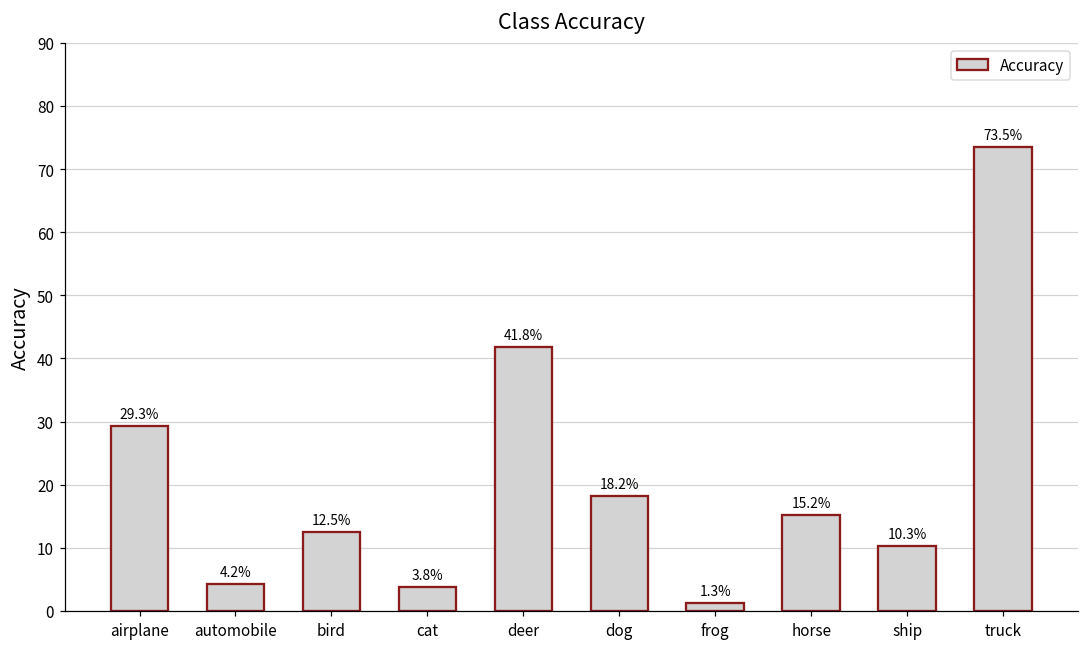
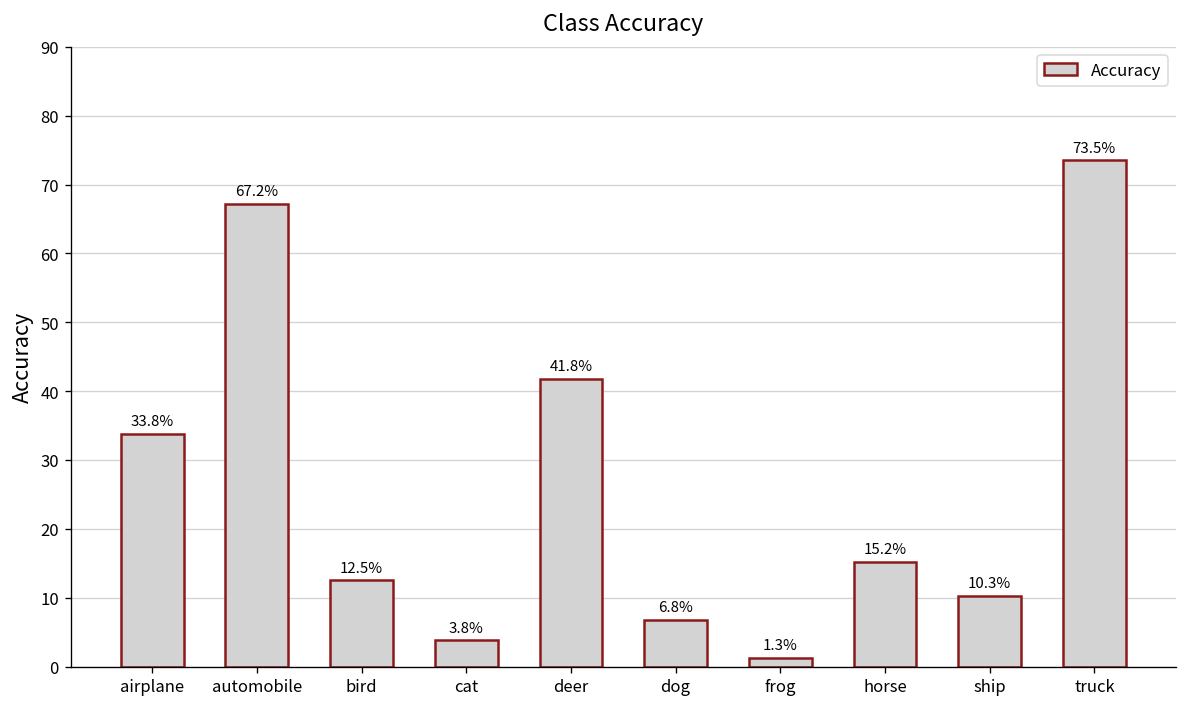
airplane: 29.3% -> 33.8%
automobile: 4.2% -> 67.2%
dog: 18.2% -> 6.8%
